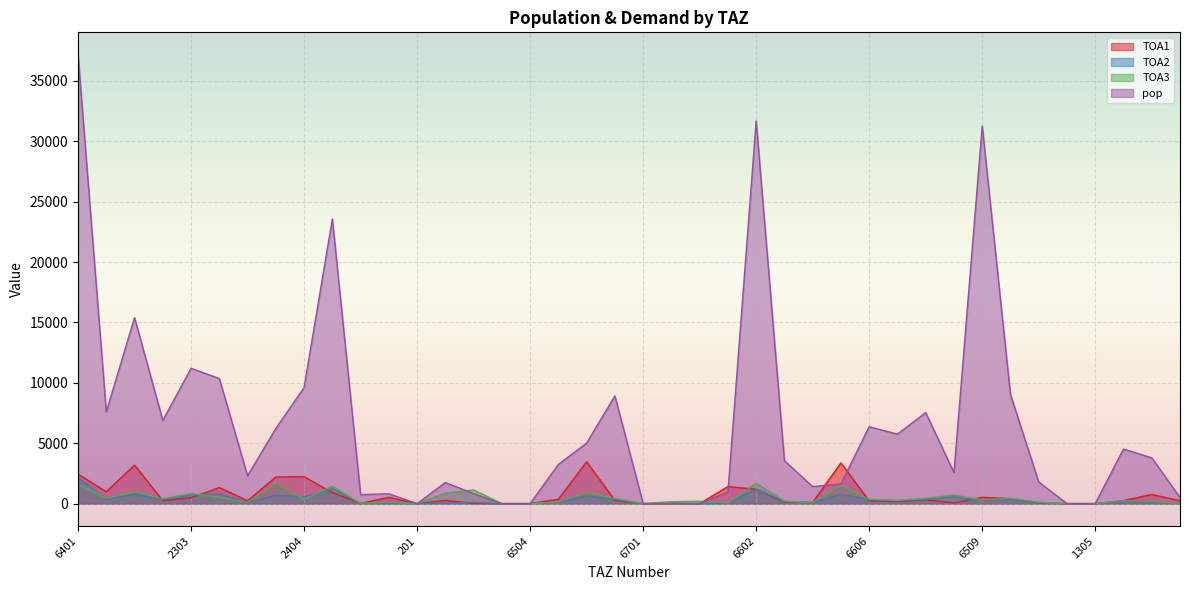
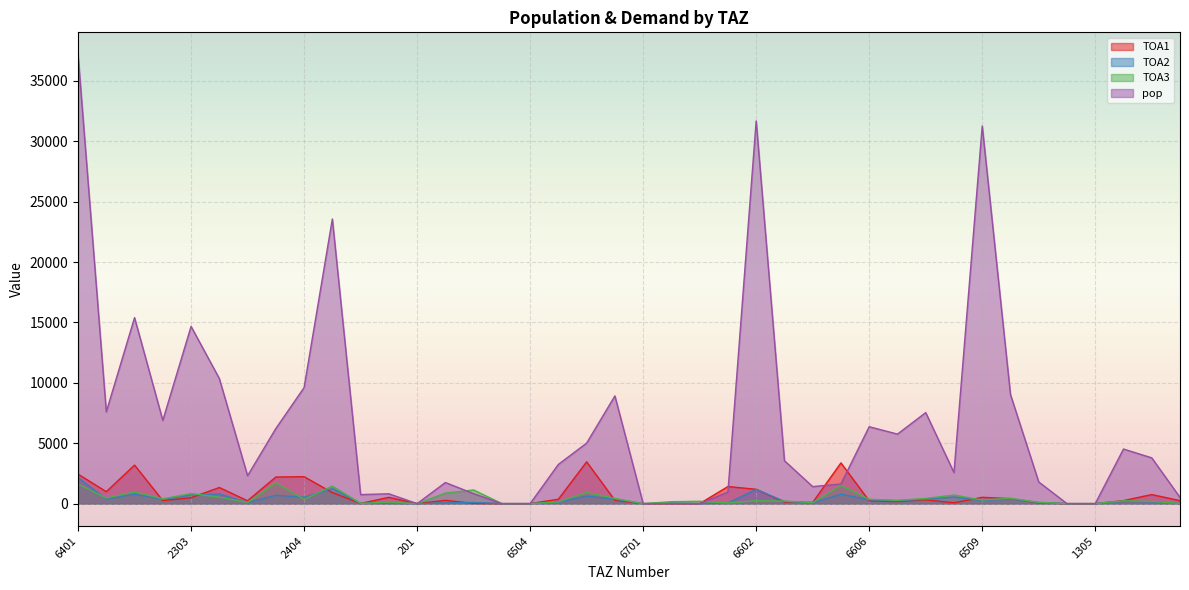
pop, 2303: 11200 -> 14700
TOA3, 6602: 1700 -> 200
